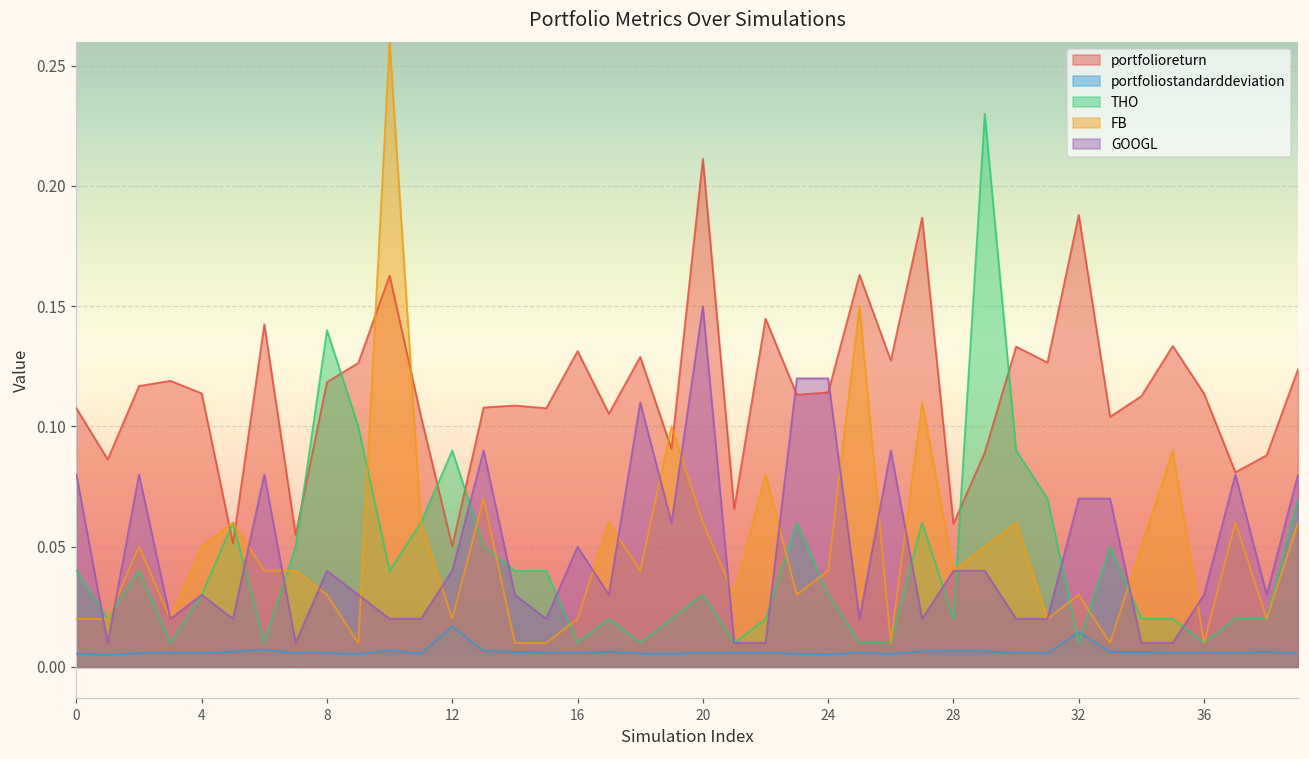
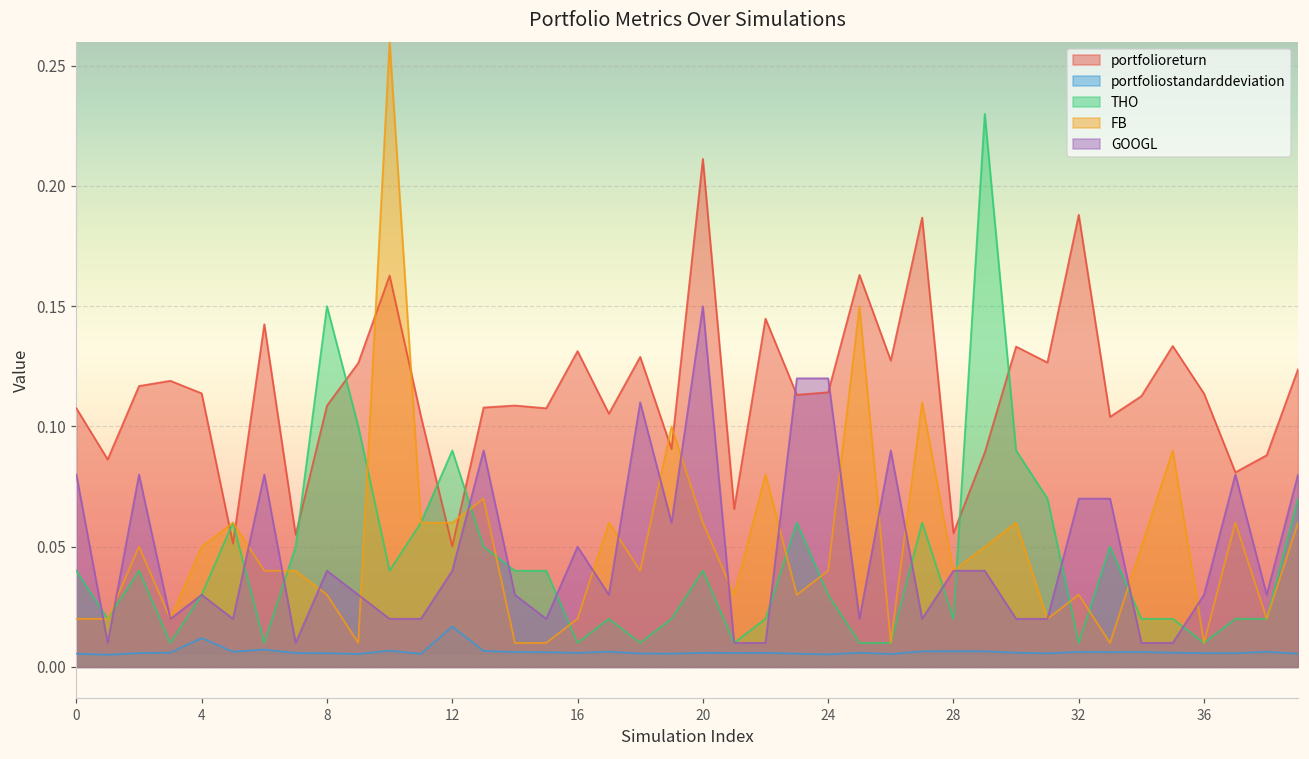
portfoliostandarddeviation, 4: 0.006 -> 0.012
portfolioreturn, 8: 0.118 -> 0.109
THO, 8: 0.14 -> 0.15
FB, 12: 0.02 -> 0.06
THO, 20: 0.03 -> 0.04
portfolioreturn, 28: 0.060 -> 0.056
portfoliostandarddeviation, 32: 0.014 -> 0.006
